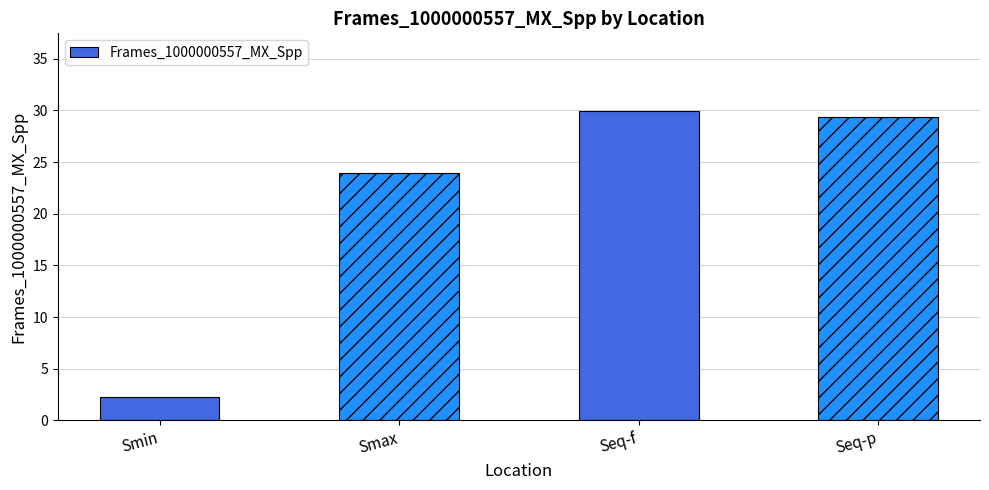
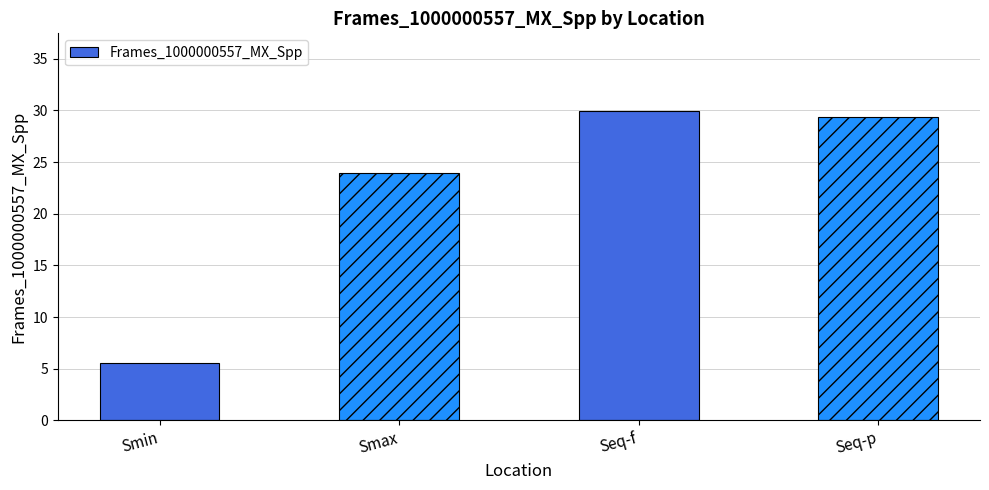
Smin: 2.3 -> 5.6
